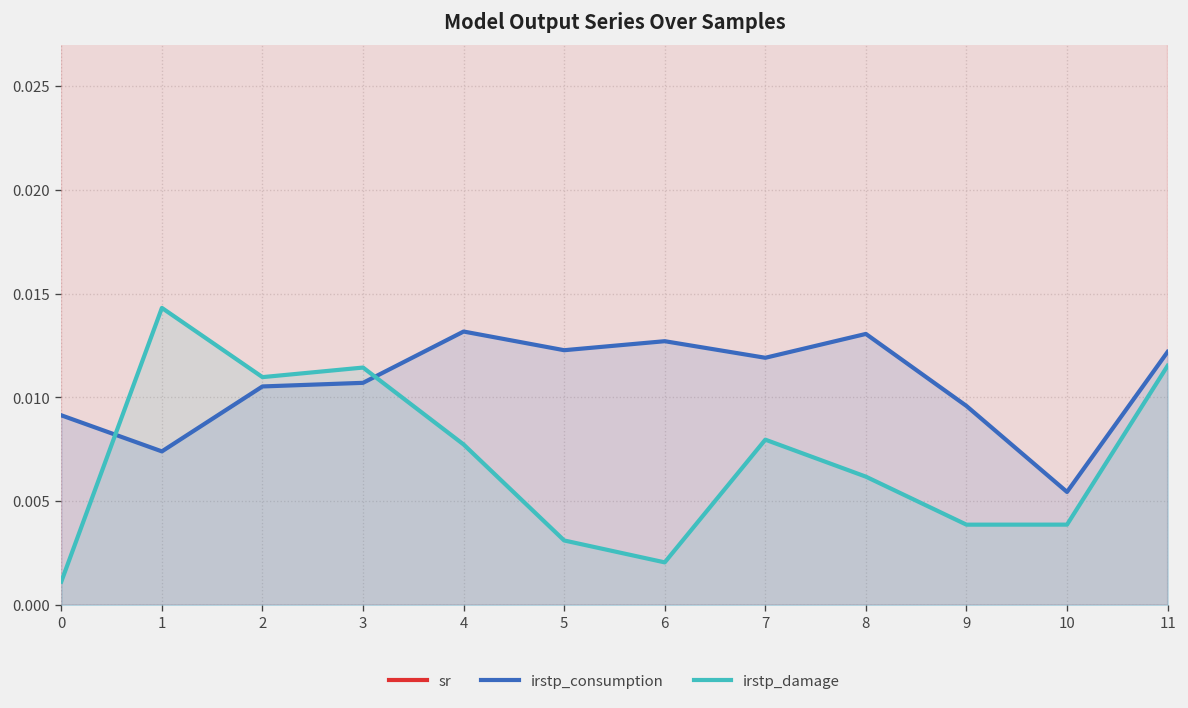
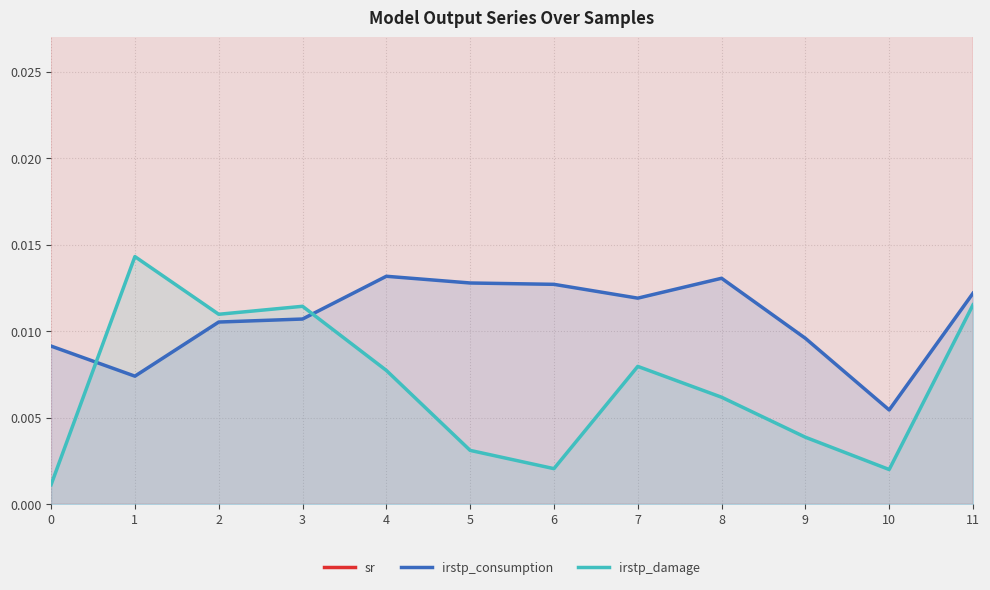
irstp_consumption, 5: 0.0123 -> 0.0128
irstp_damage, 10: 0.0039 -> 0.0020
